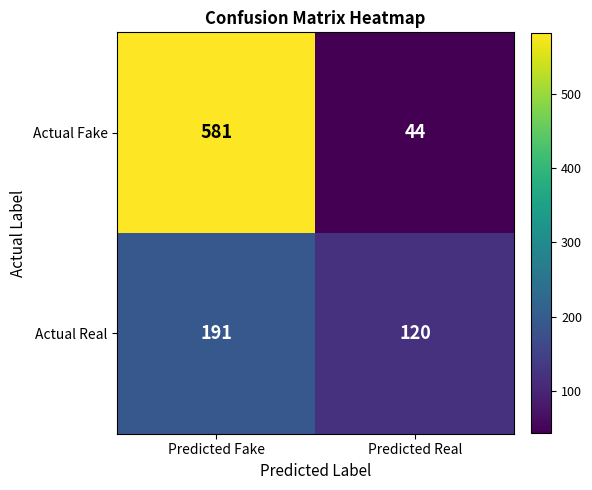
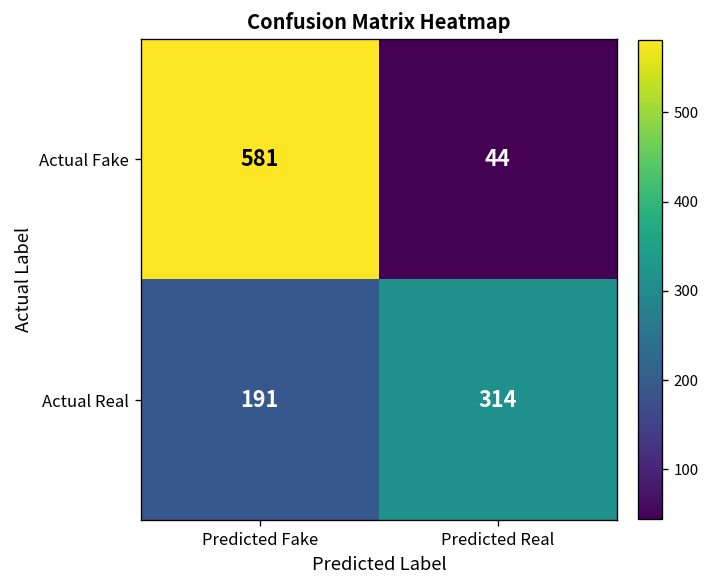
Actual Real, Predicted Real: 120 -> 314
